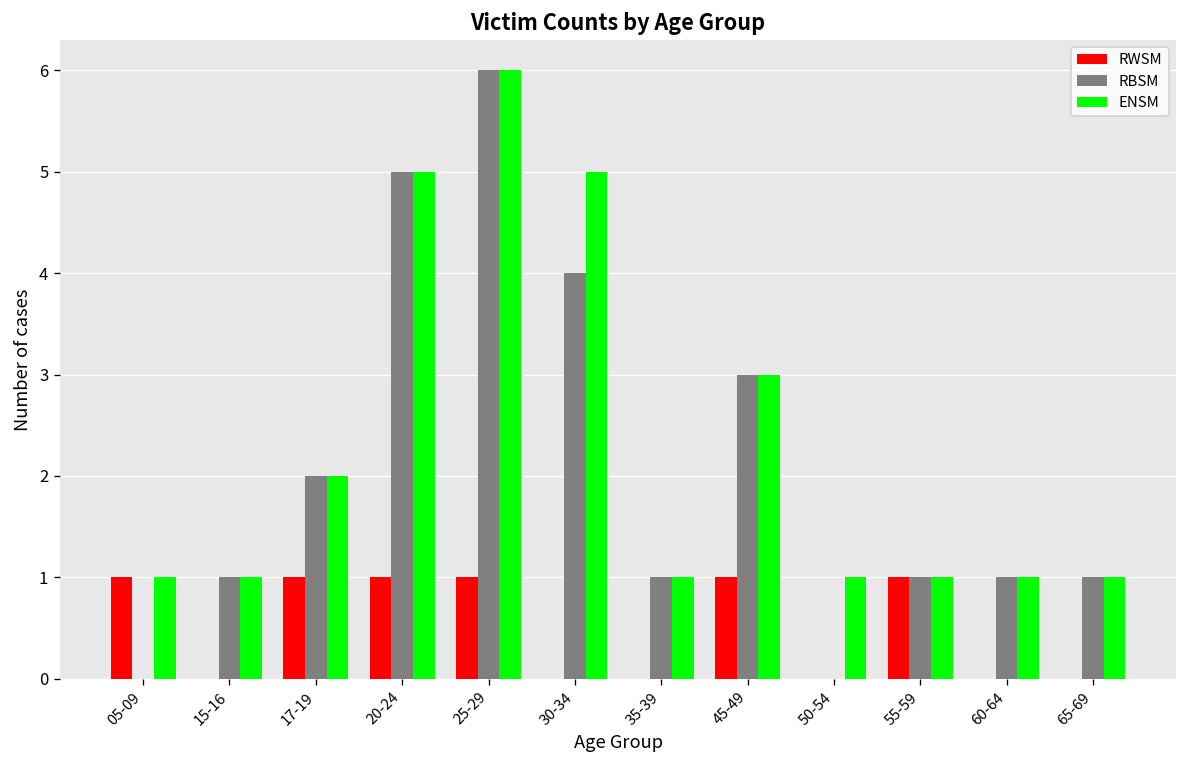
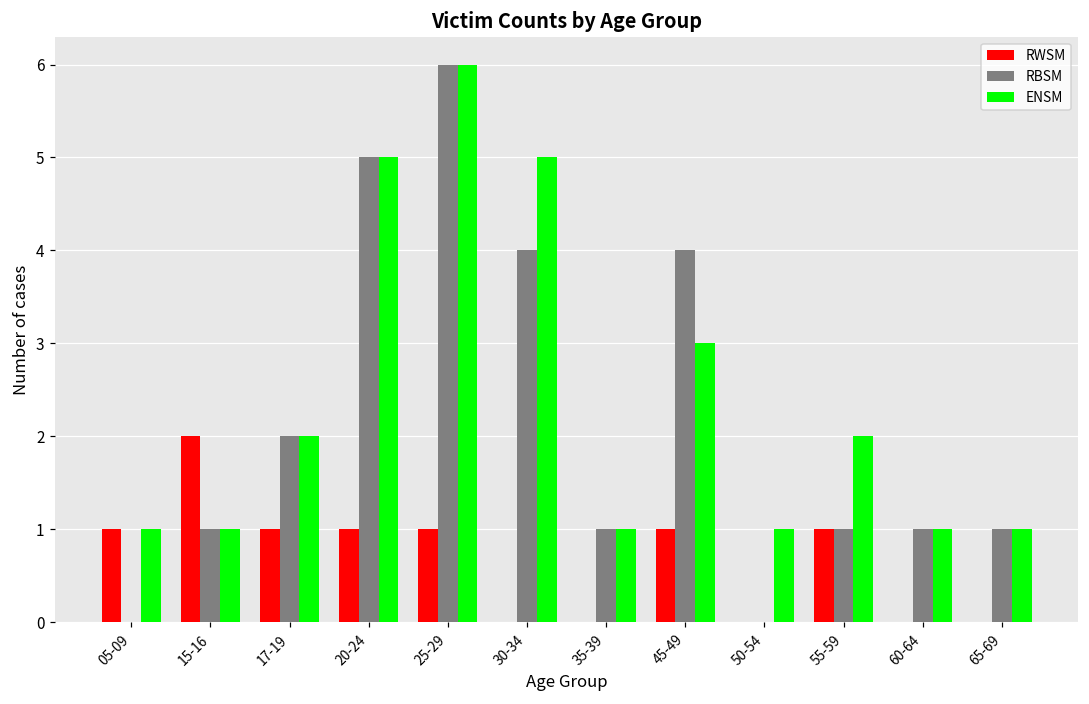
RWSM, 15-16: 0 -> 2
RBSM, 45-49: 3 -> 4
ENSM, 55-59: 1 -> 2
